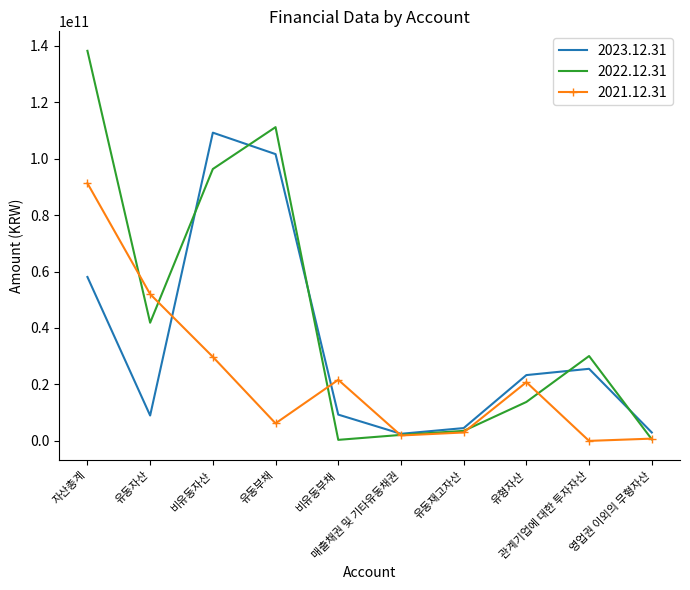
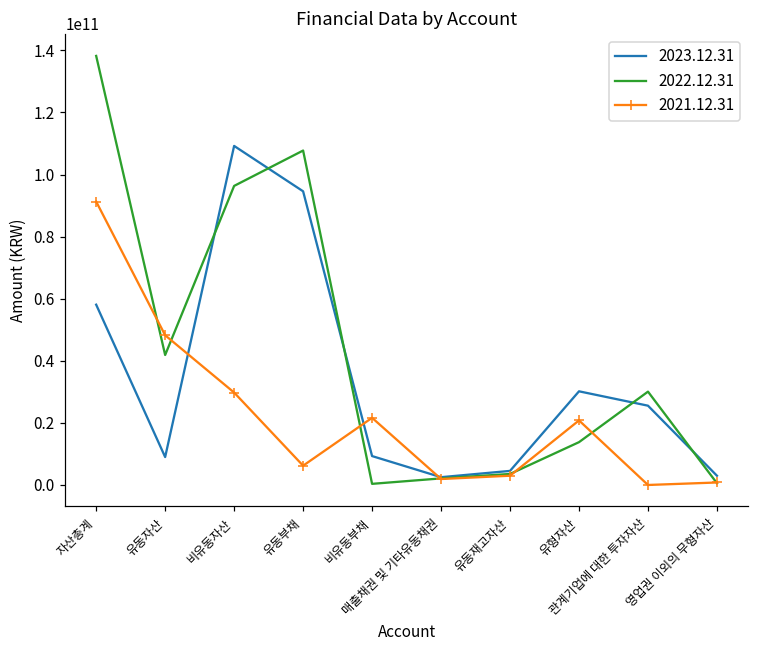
2021.12.31, 유동자산: 52000000000 -> 48000000000
2023.12.31, 유동부채: 102000000000 -> 95000000000
2022.12.31, 유동부채: 111000000000 -> 108000000000
2023.12.31, 유형자산: 23000000000 -> 30000000000
